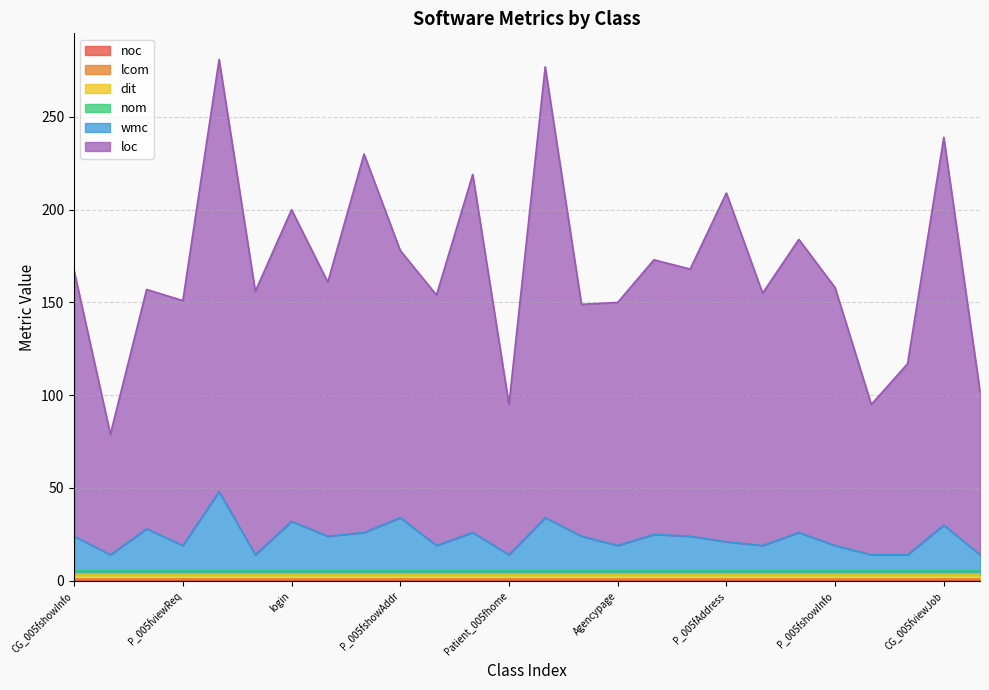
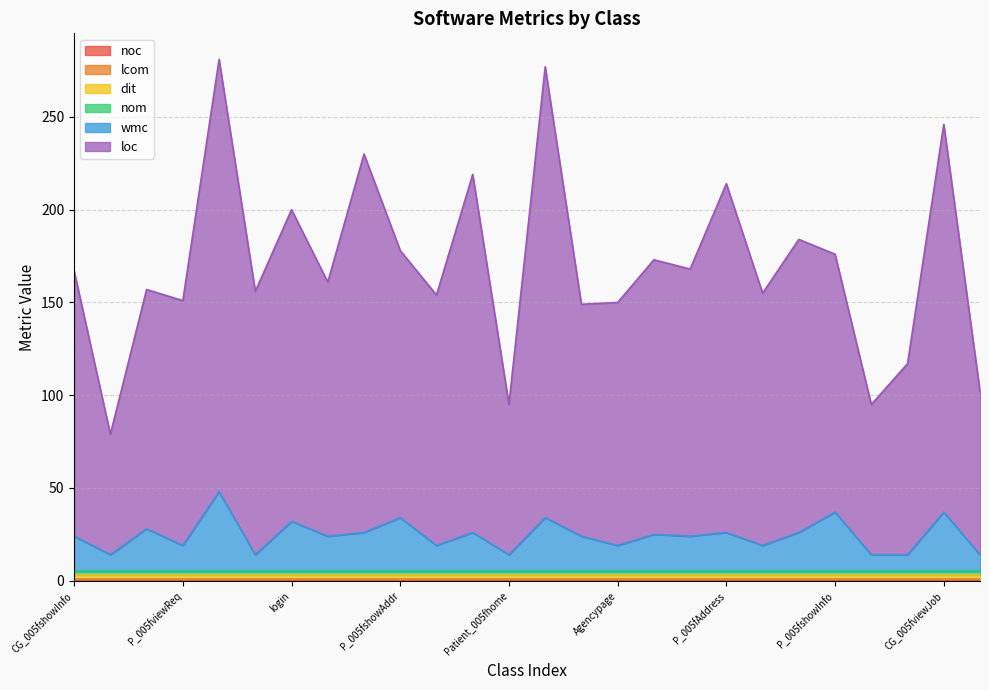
wmc, P_005fAddress: 21 -> 26
wmc, P_005fshowInfo: 19 -> 37
wmc, CG_005fviewJob: 30 -> 37
